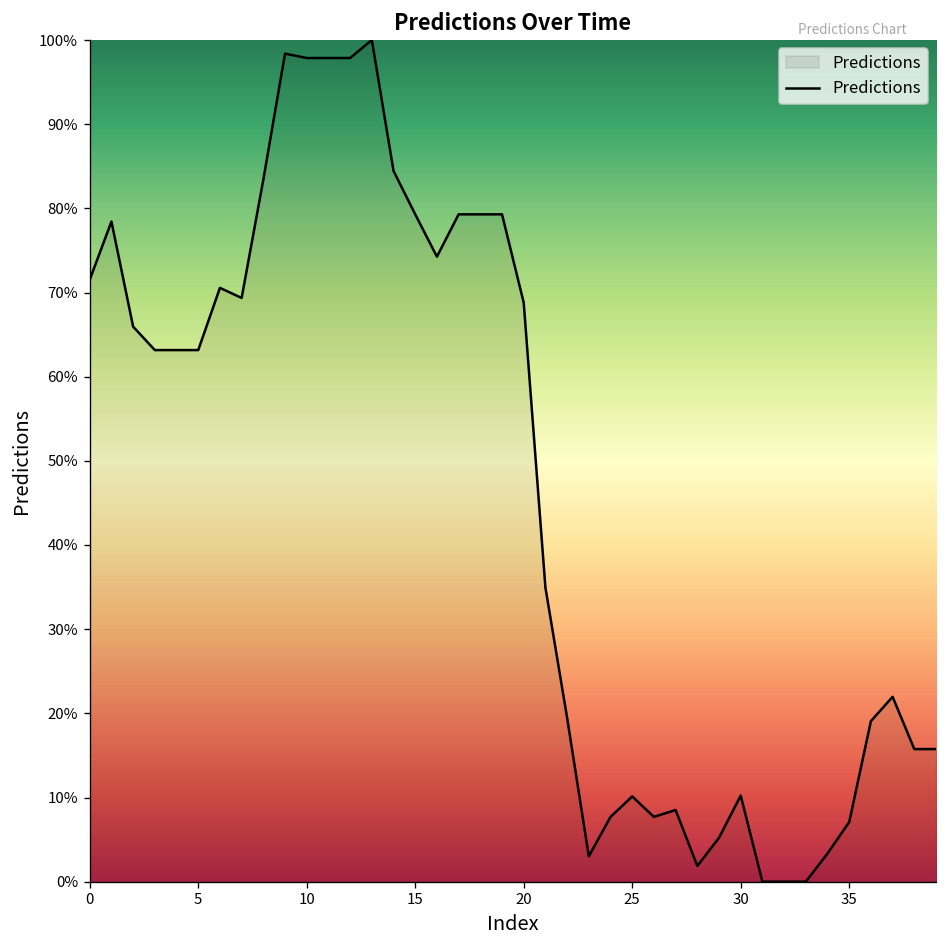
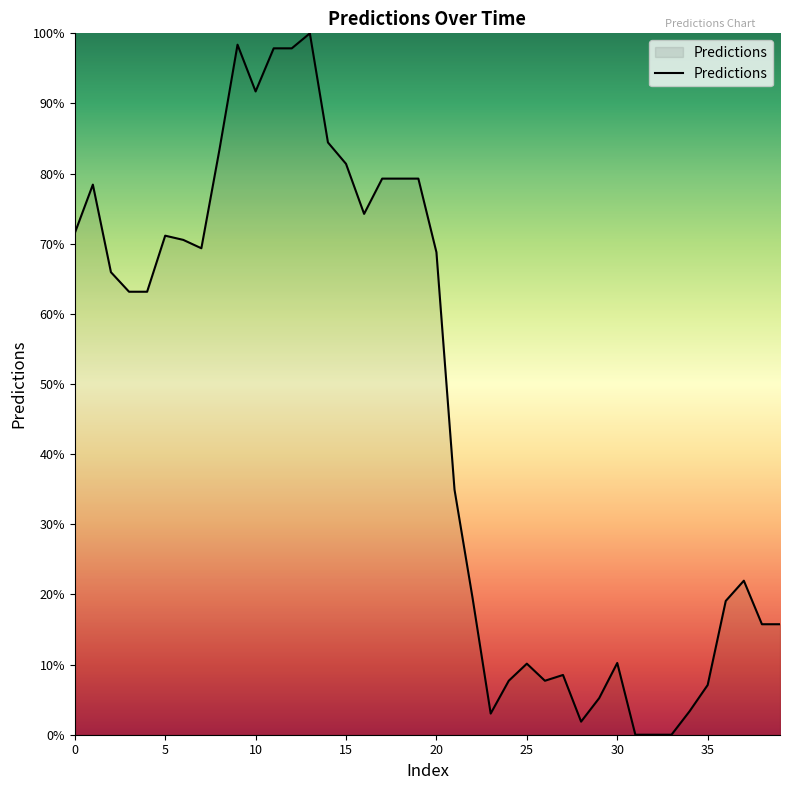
5: 63% -> 71%
10: 98% -> 92%
15: 79% -> 81%
